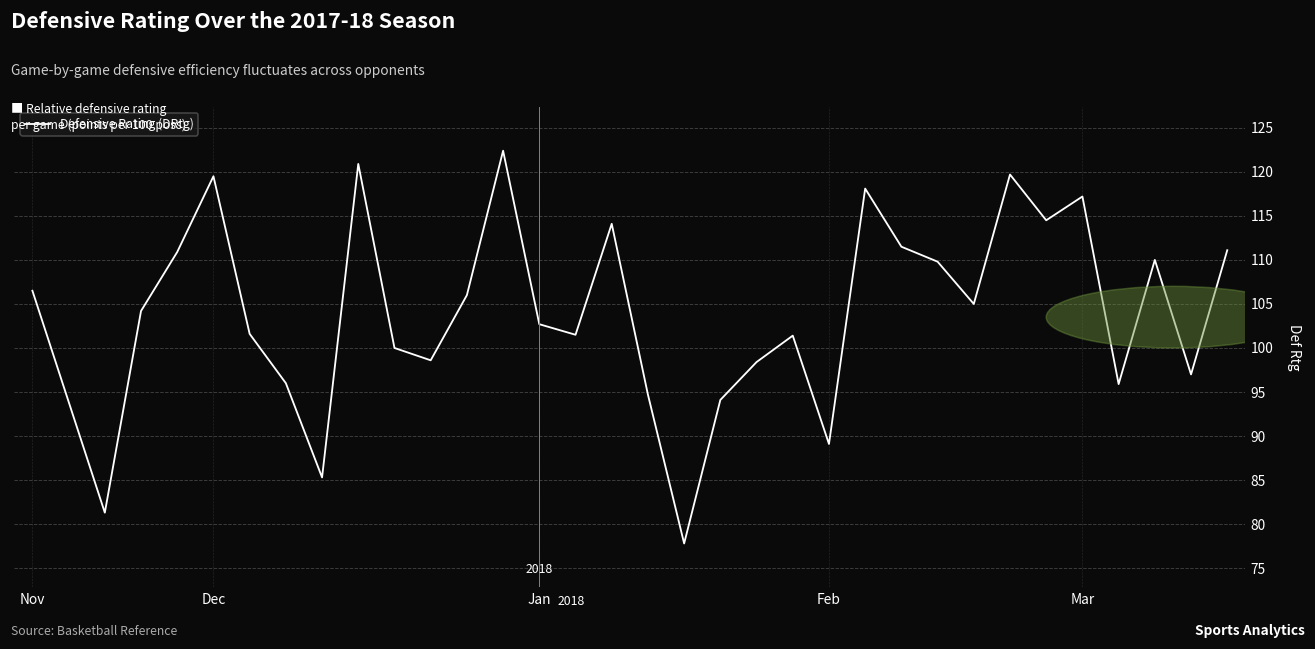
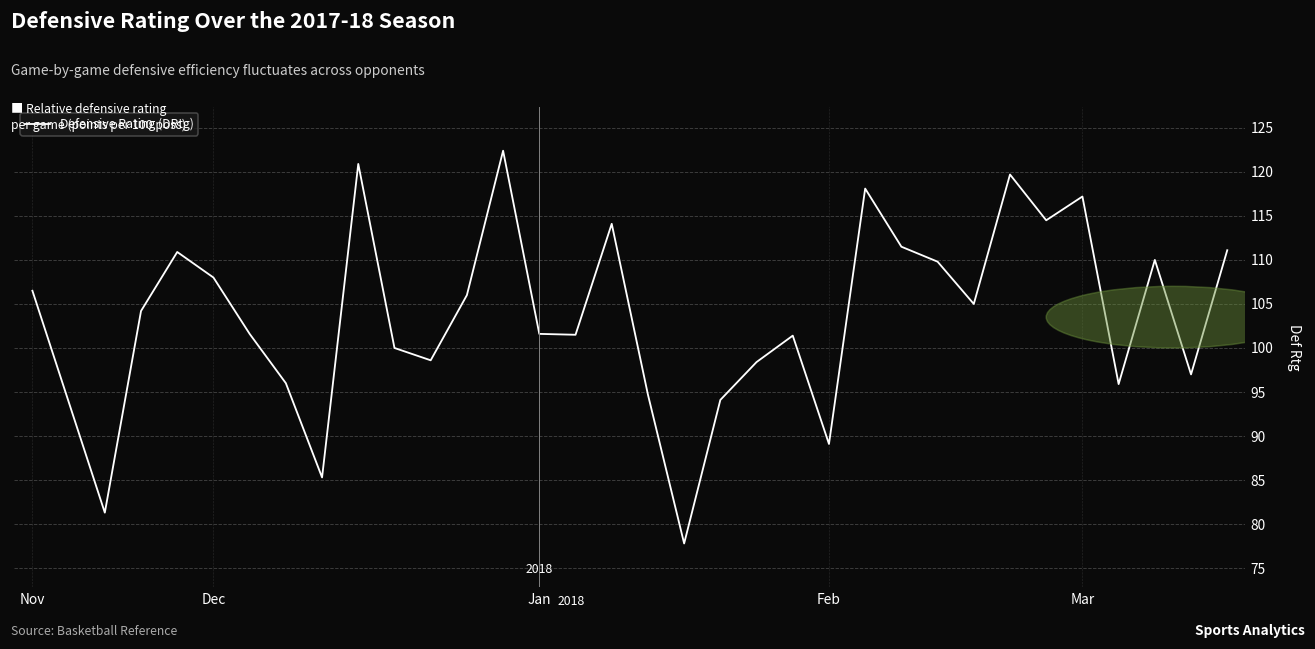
Dec: 120 -> 108
Jan: 103 -> 102
